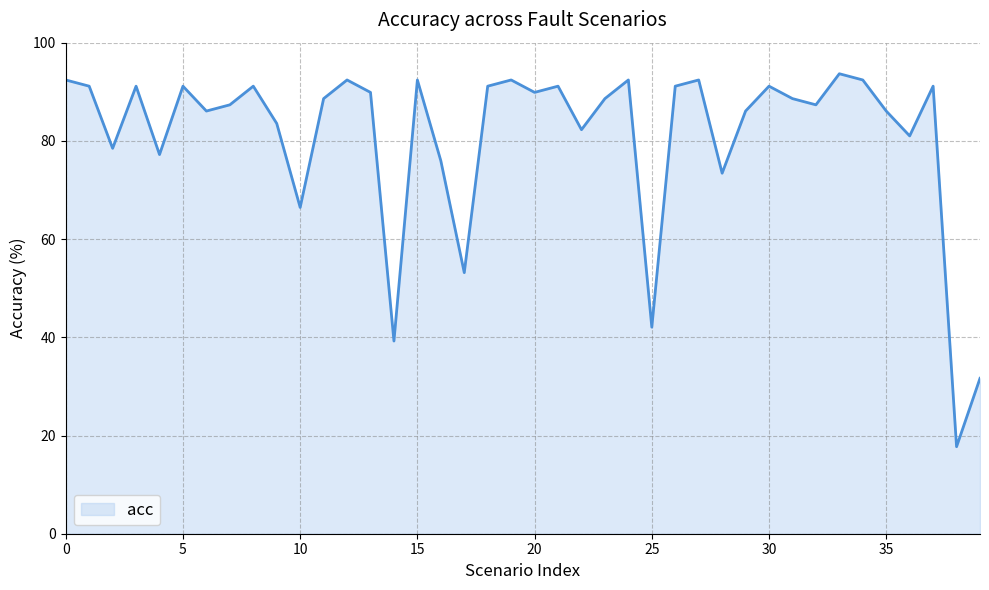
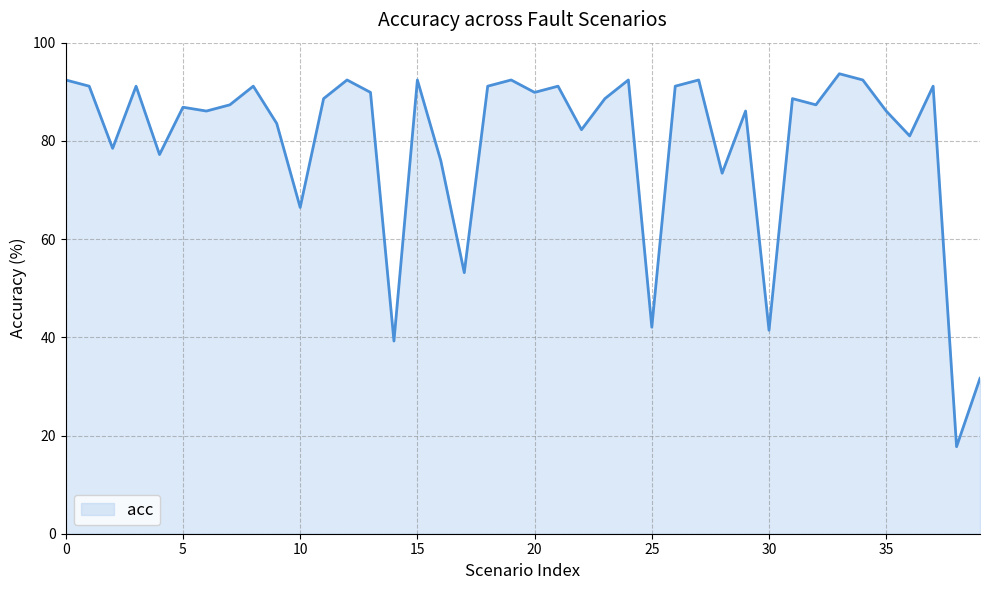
5: 91 -> 87
30: 91 -> 41
